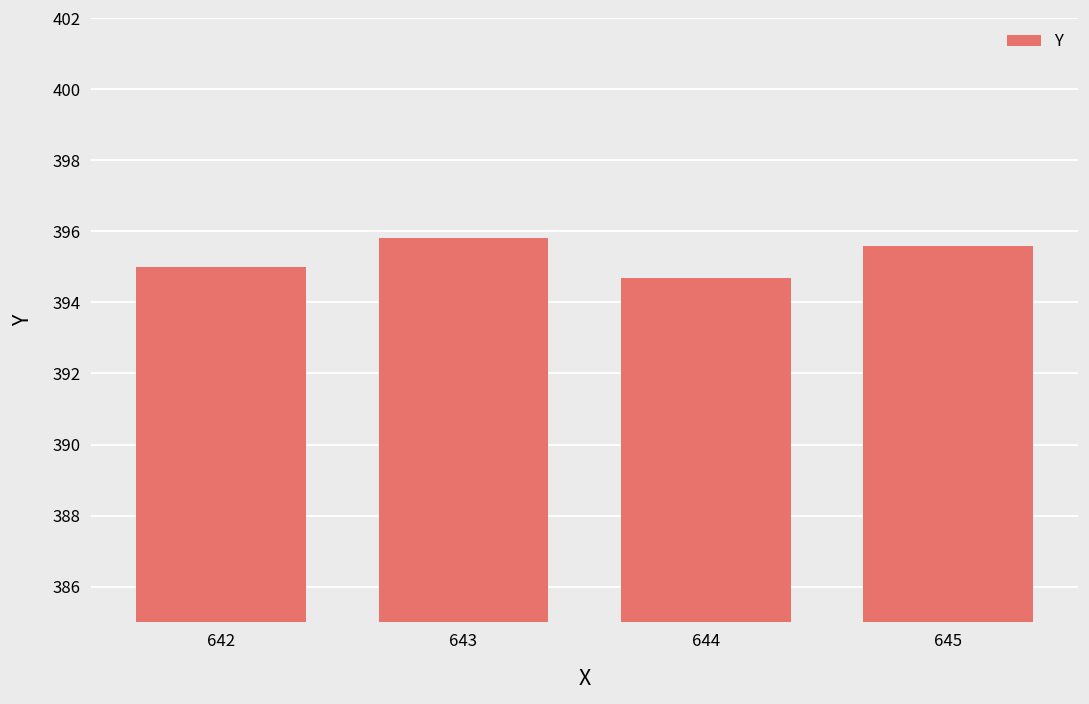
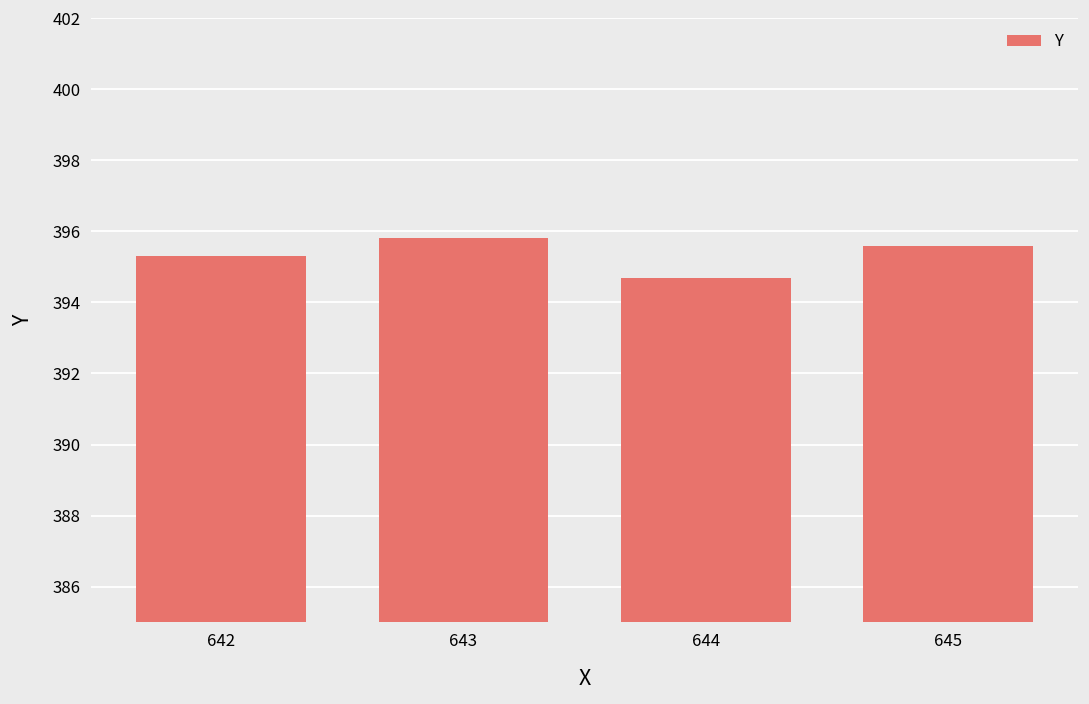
642: 395.0 -> 395.3
